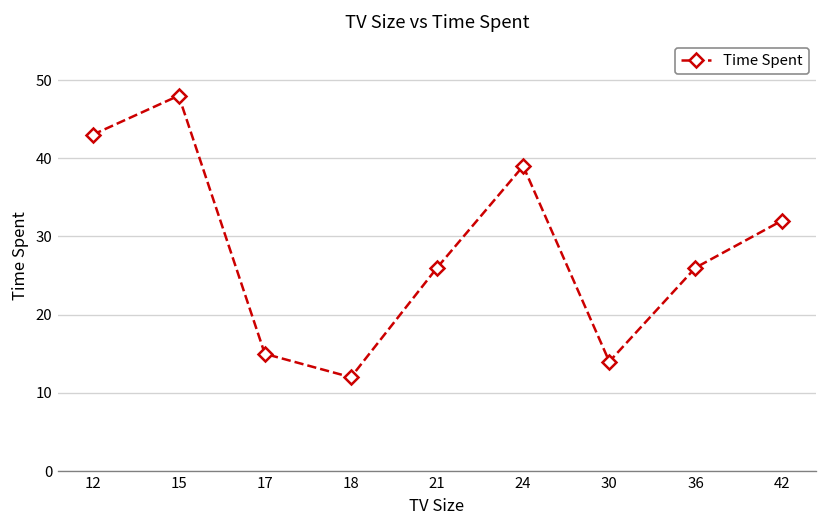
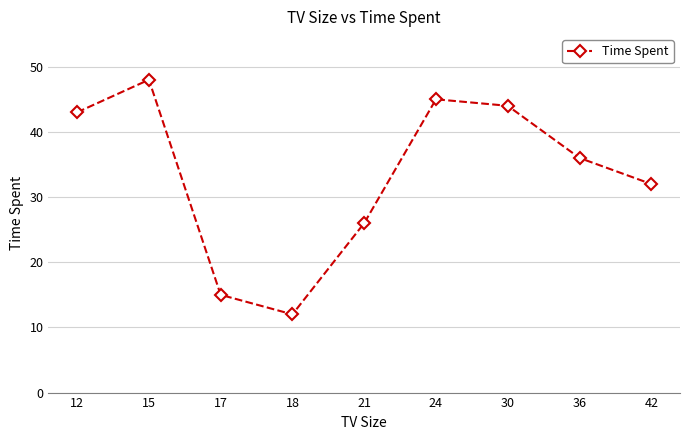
24: 39 -> 45
30: 14 -> 44
36: 26 -> 36
